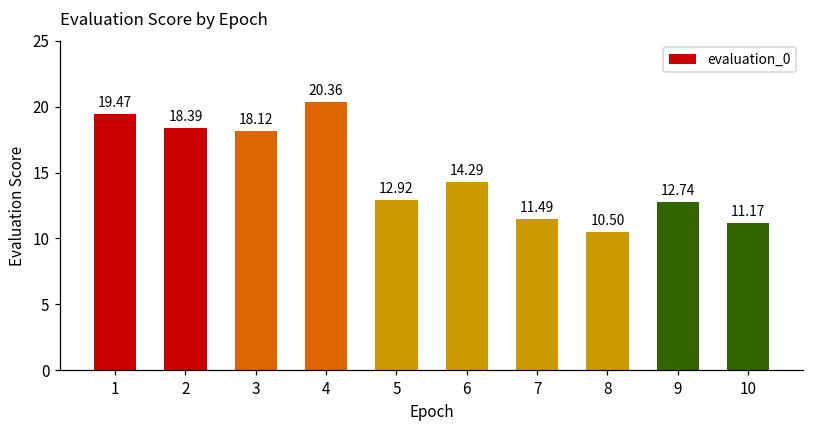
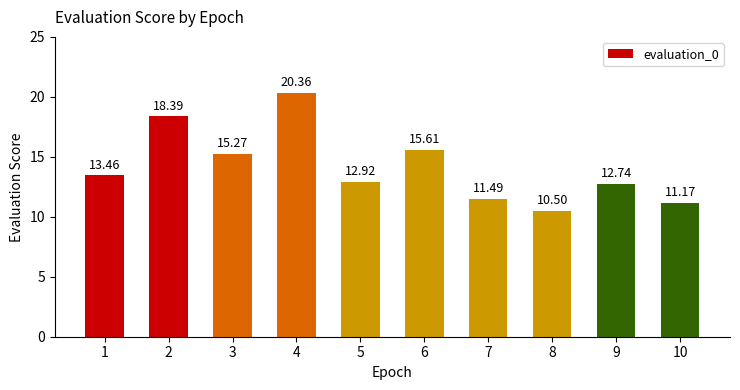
1: 19.47 -> 13.46
3: 18.12 -> 15.27
6: 14.29 -> 15.61
